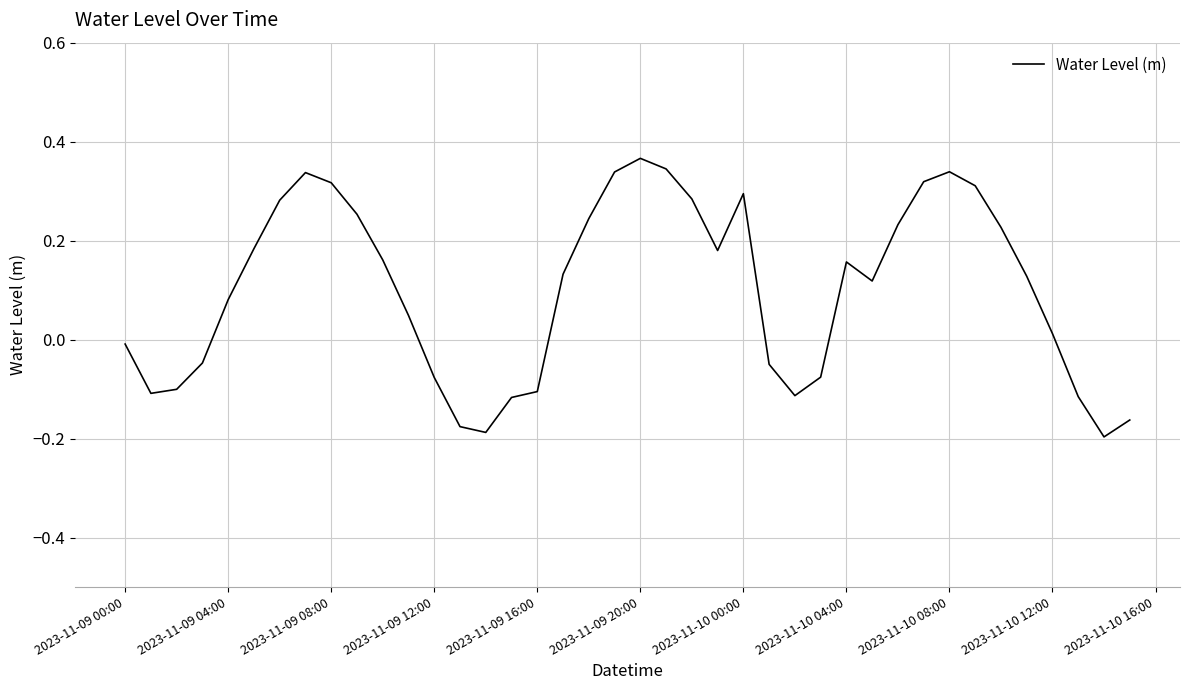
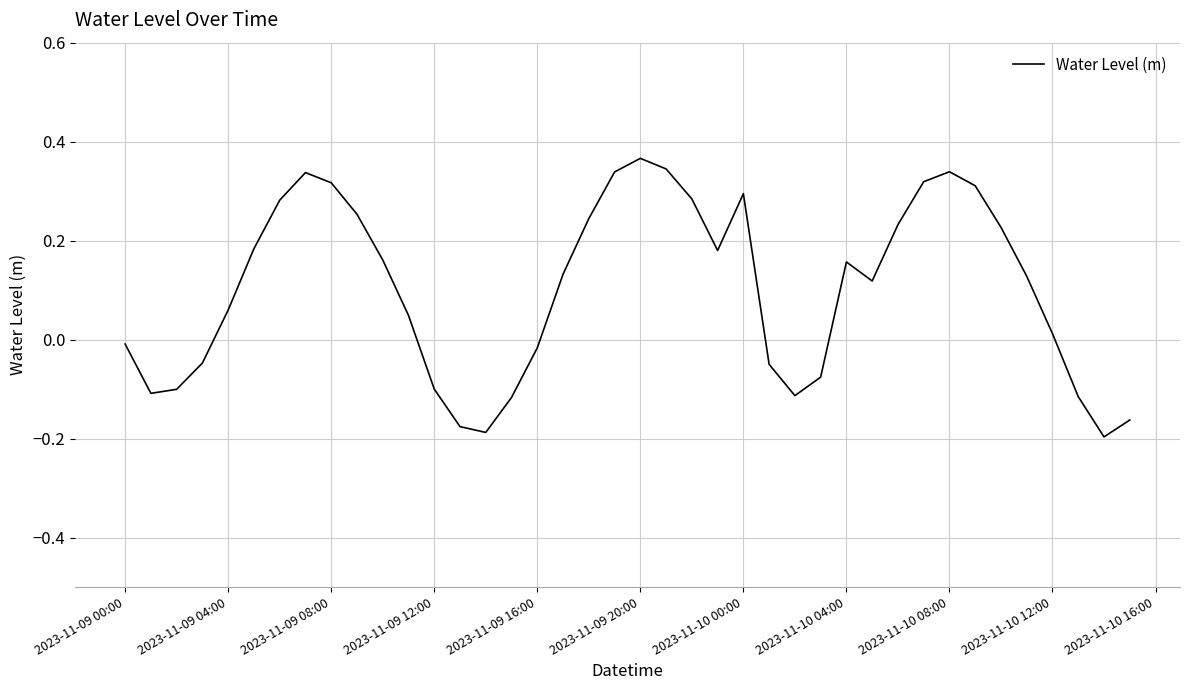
2023-11-09 04:00: 0.08 -> 0.06
2023-11-09 12:00: -0.08 -> -0.10
2023-11-09 16:00: -0.11 -> -0.02
